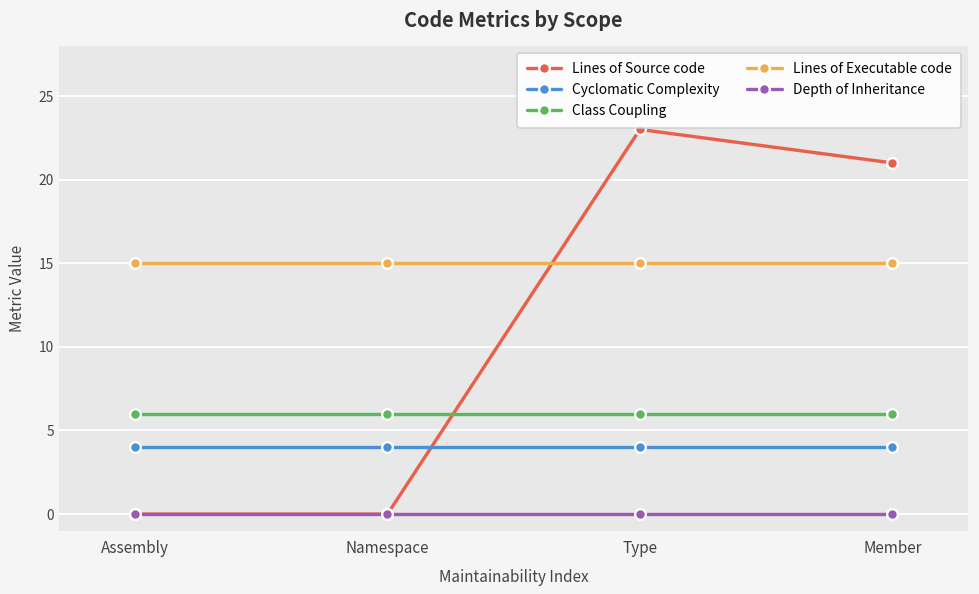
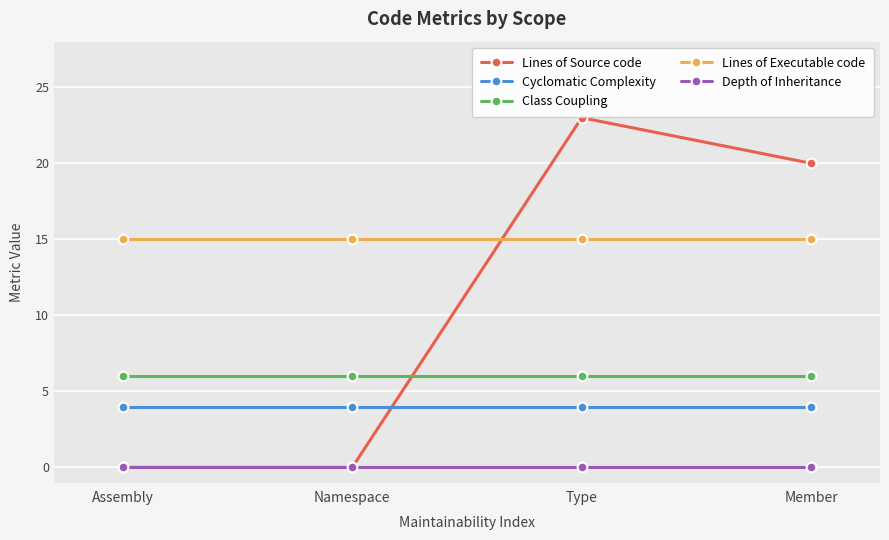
Lines of Source code, Member: 21 -> 20
